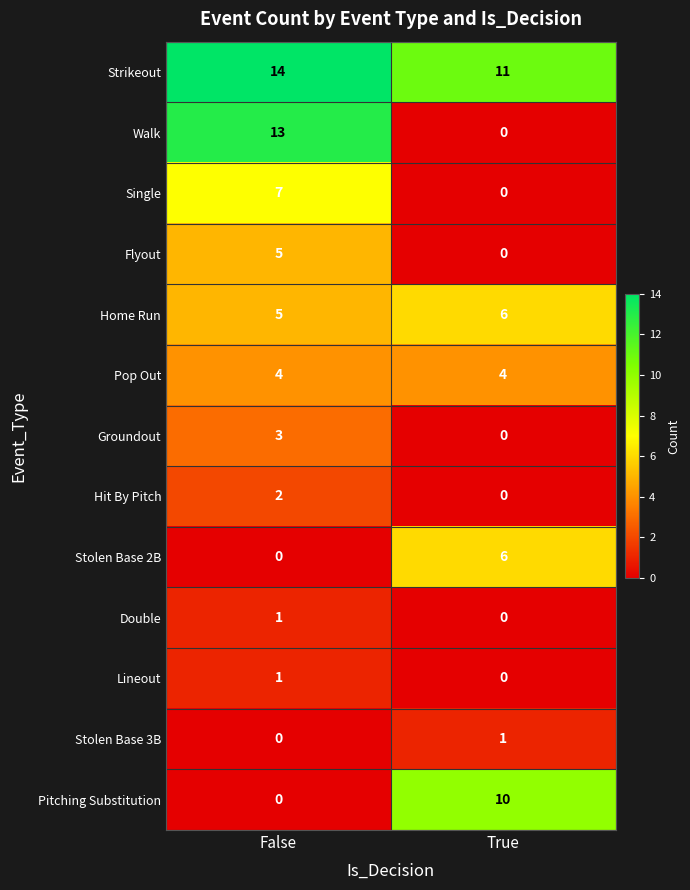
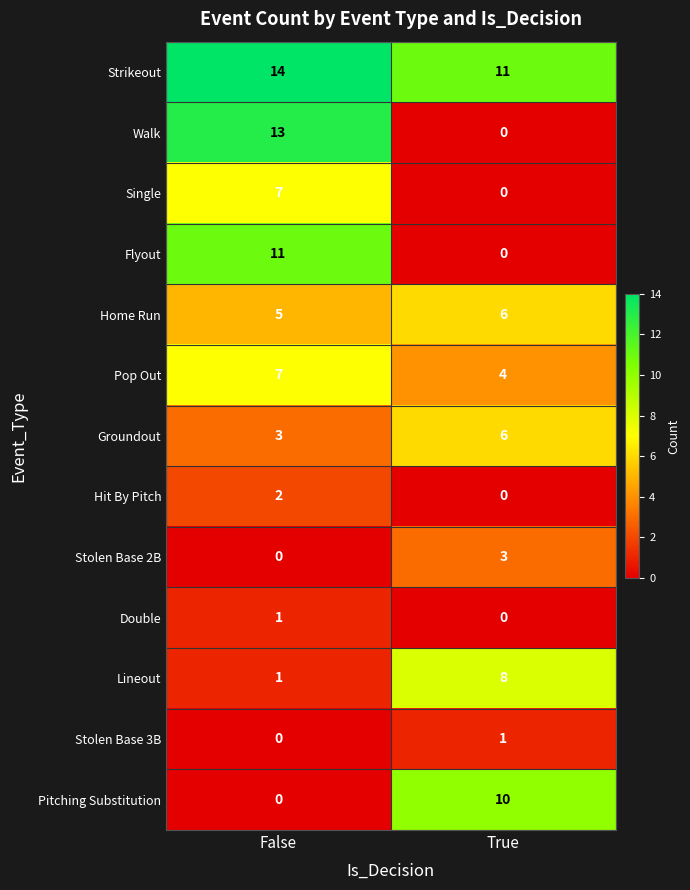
Flyout, False: 5 -> 11
Pop Out, False: 4 -> 7
Groundout, True: 0 -> 6
Stolen Base 2B, True: 6 -> 3
Lineout, True: 0 -> 8
